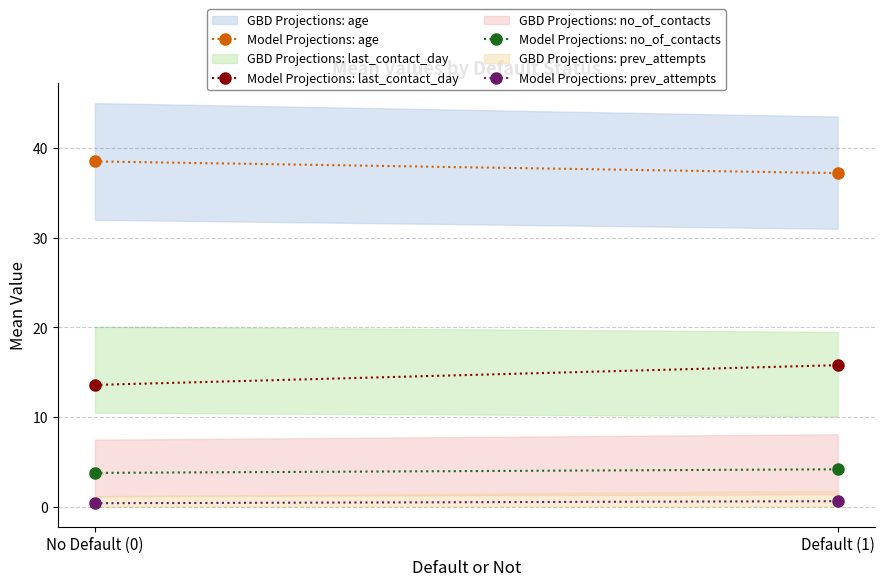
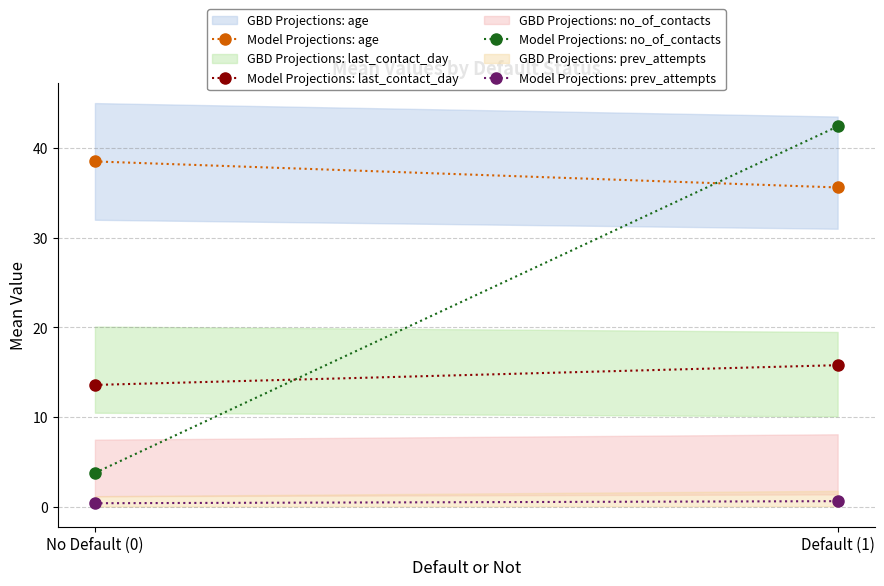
Model Projections: age, Default (1): 37 -> 36
Model Projections: no_of_contacts, Default (1): 4 -> 42
